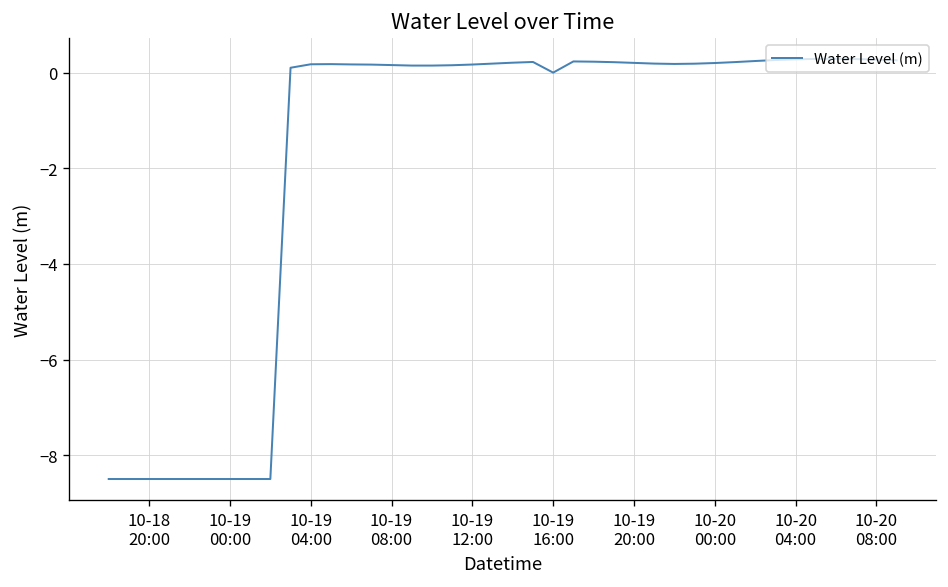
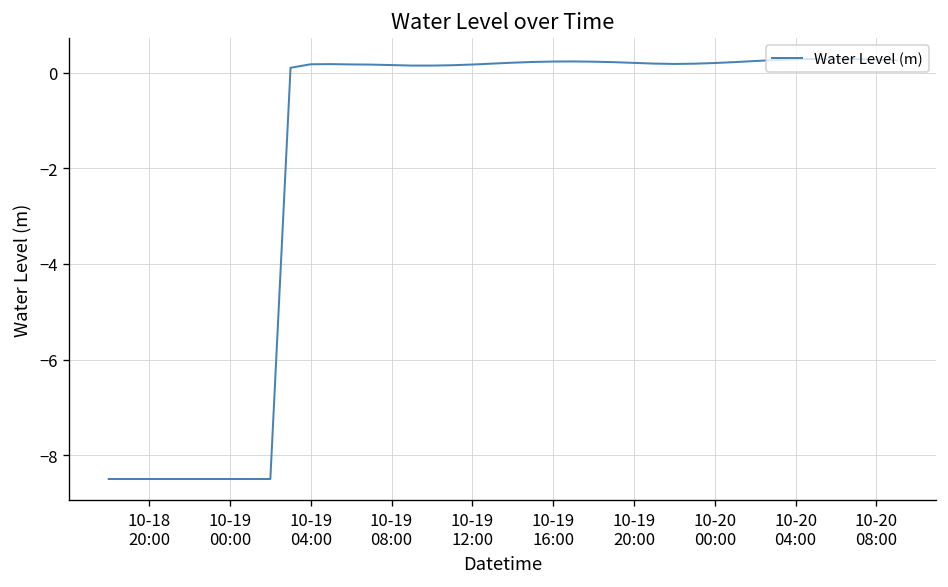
10-19 16:00: 0.0 -> 0.2
